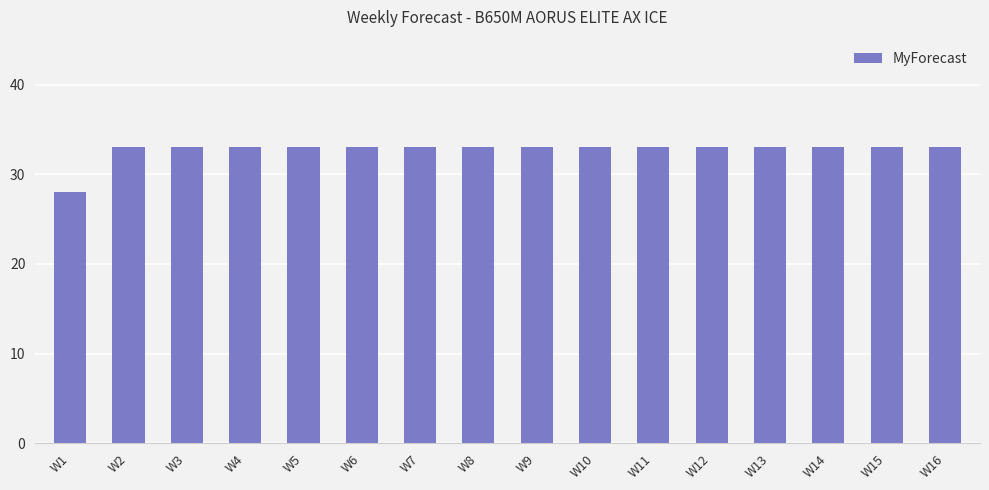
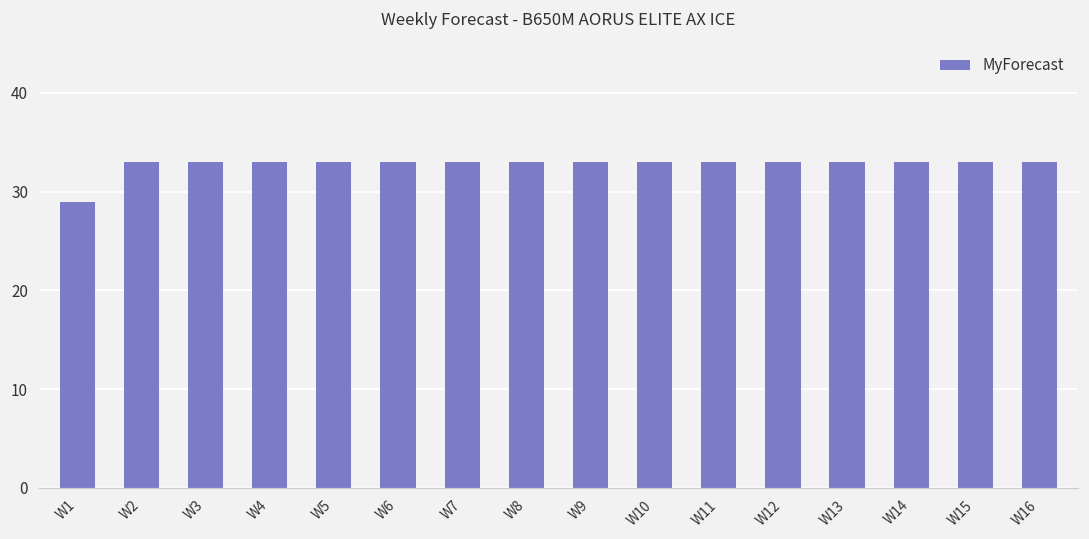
W1: 28 -> 29
